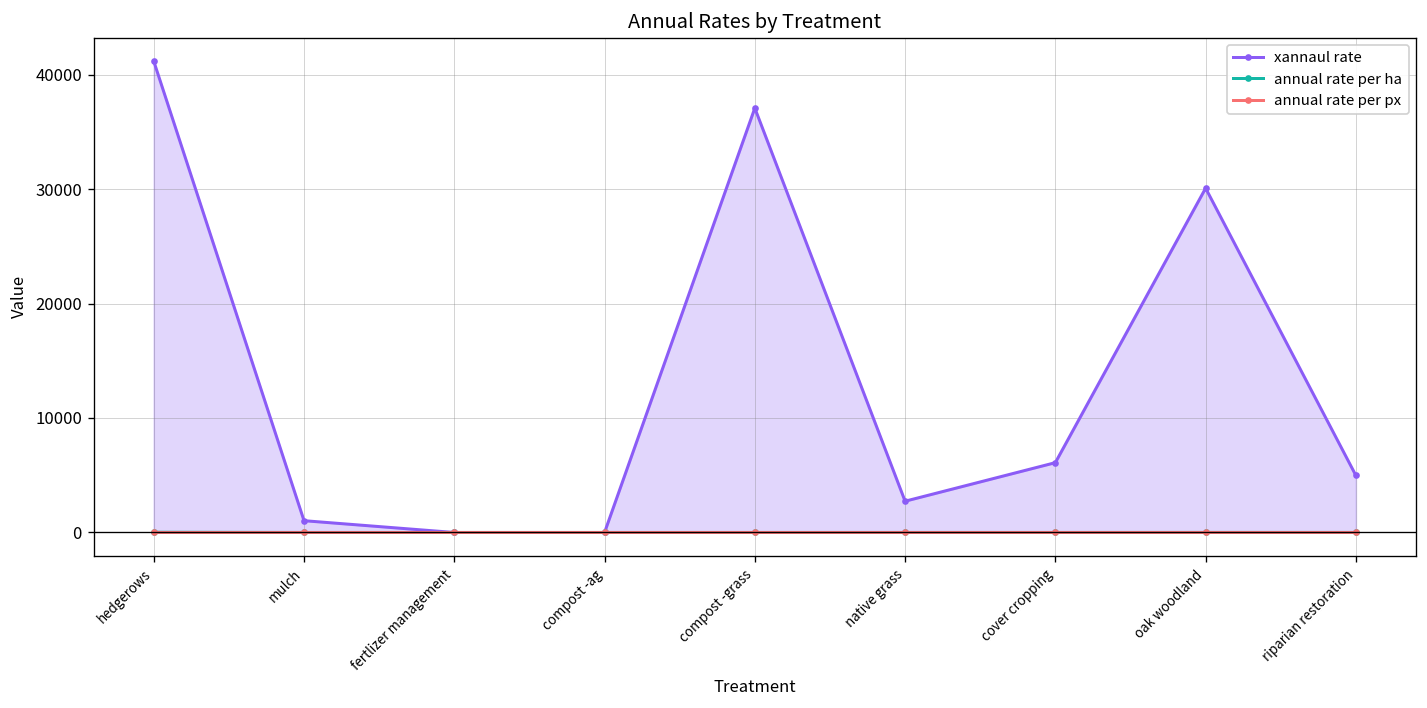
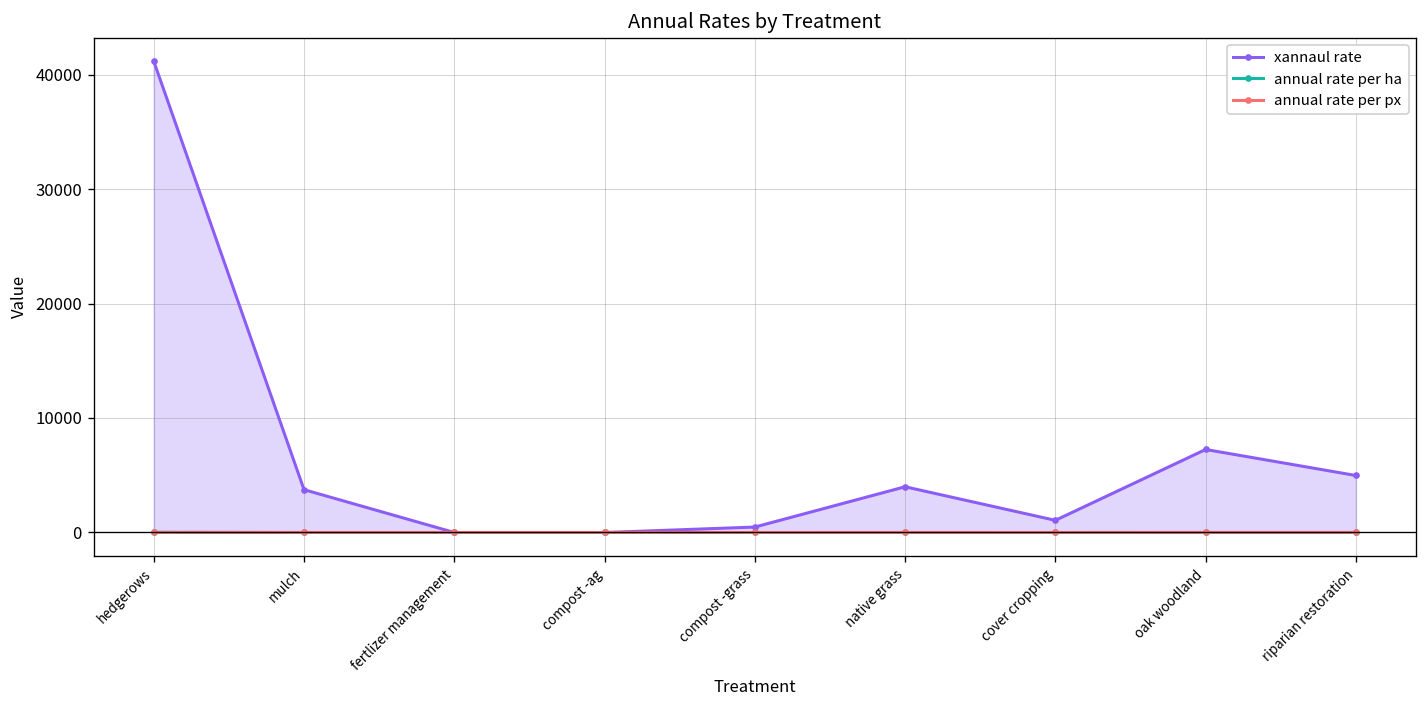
xannaul rate, mulch: 1000 -> 4000
xannaul rate, compost -grass: 37000 -> 0
xannaul rate, native grass: 3000 -> 4000
xannaul rate, cover cropping: 6000 -> 1000
xannaul rate, oak woodland: 30000 -> 7000
